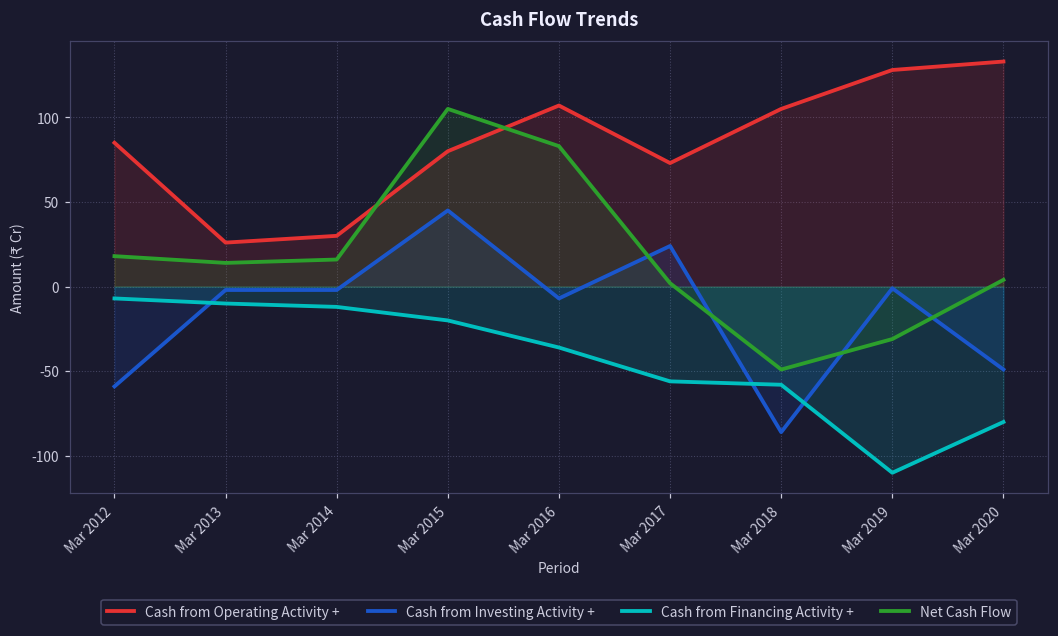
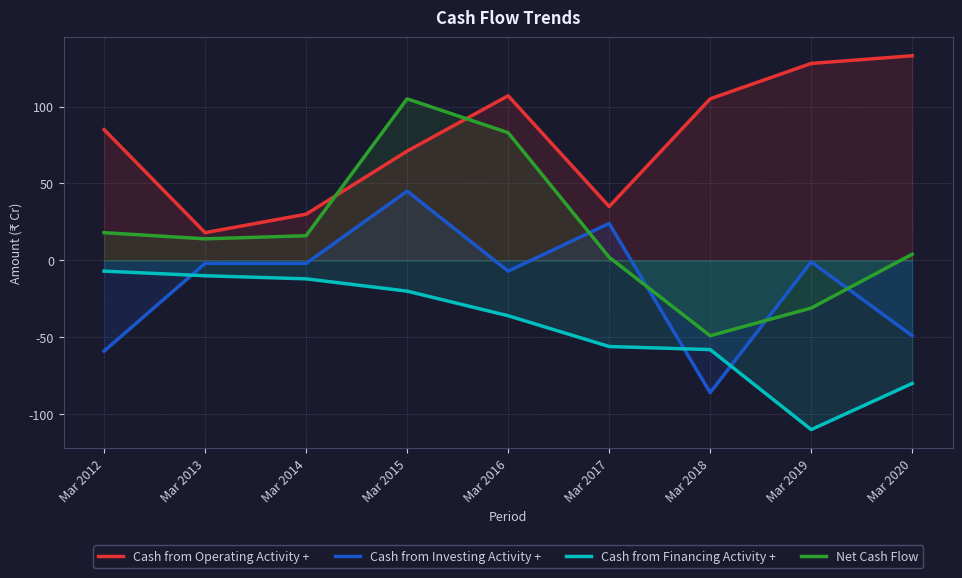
Cash from Operating Activity +, Mar 2013: 26 -> 18
Cash from Operating Activity +, Mar 2015: 80 -> 71
Cash from Operating Activity +, Mar 2017: 73 -> 35
